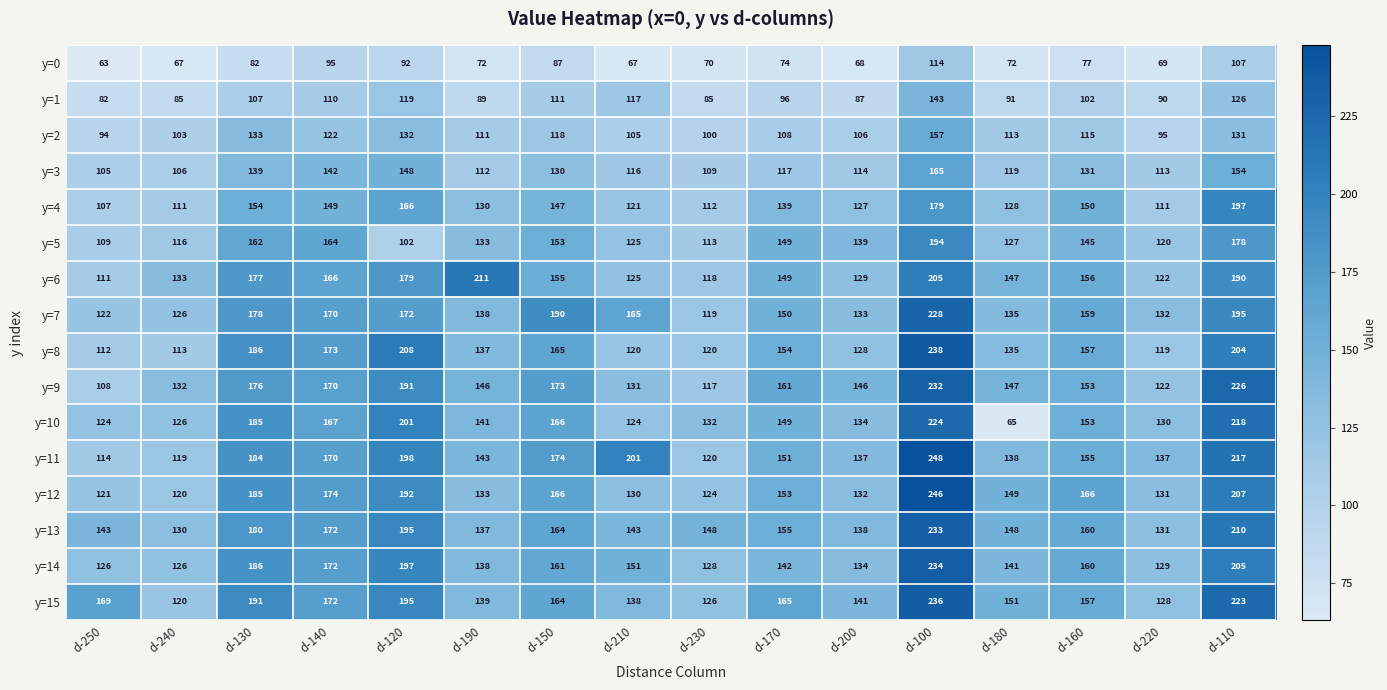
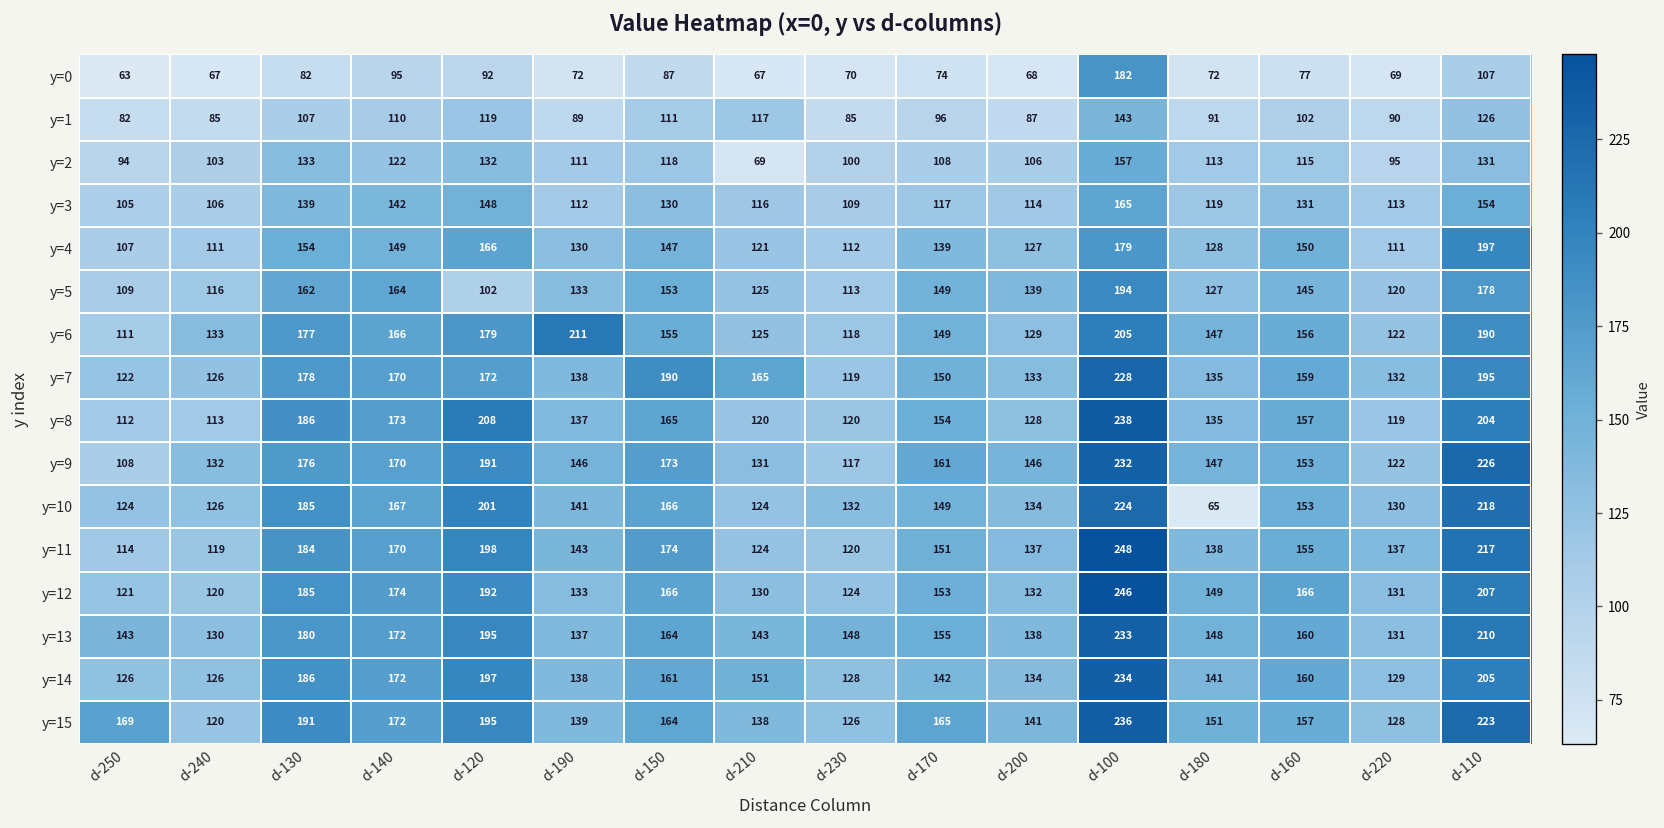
y=0, d-100: 114 -> 182
y=2, d-210: 105 -> 69
y=11, d-210: 201 -> 124
